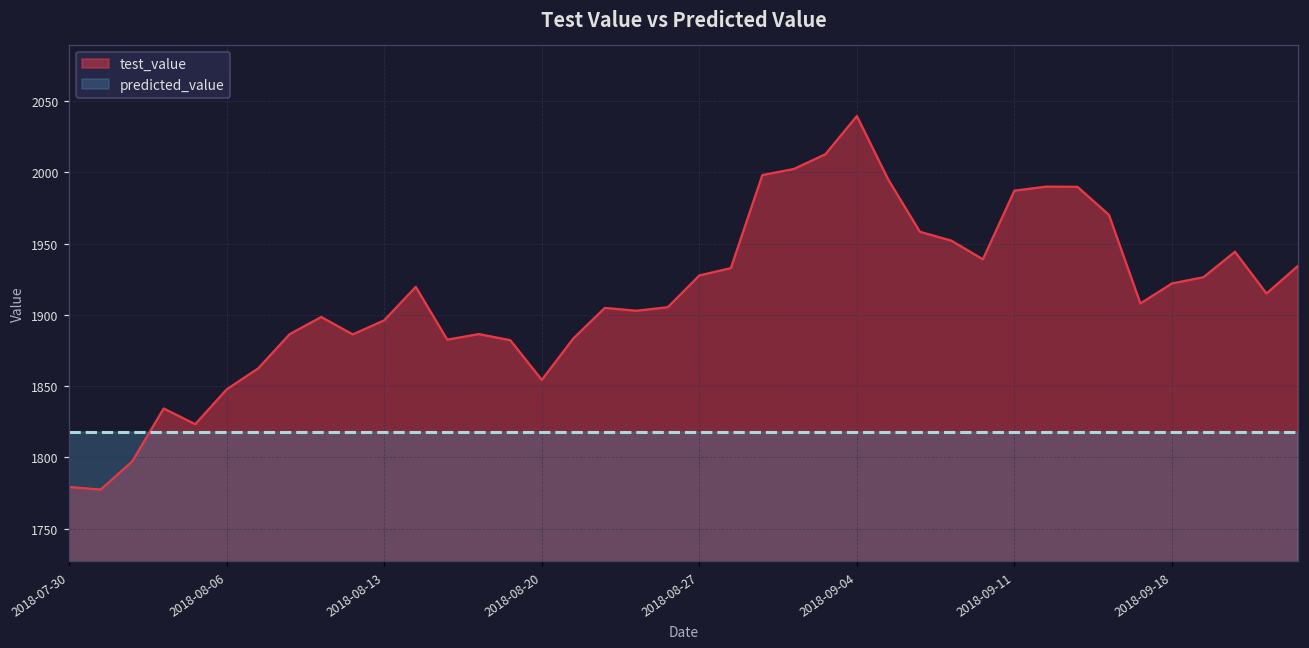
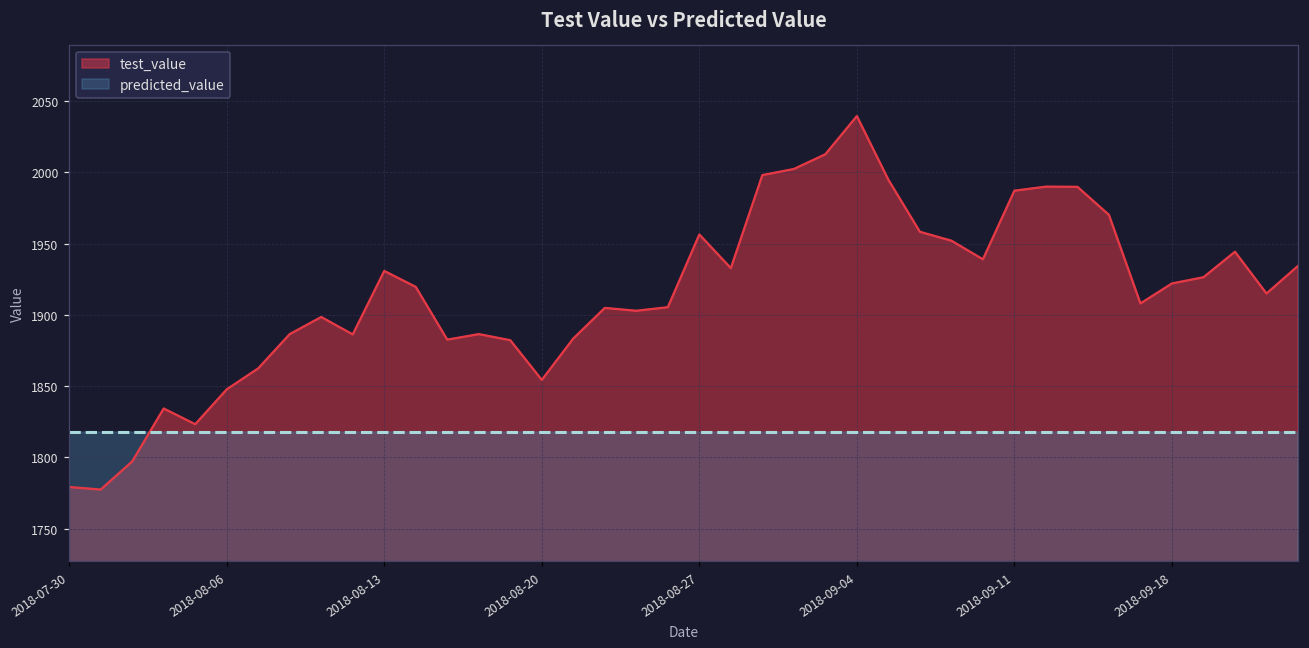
test_value, 2018-08-13: 1896 -> 1931
test_value, 2018-08-27: 1928 -> 1956
